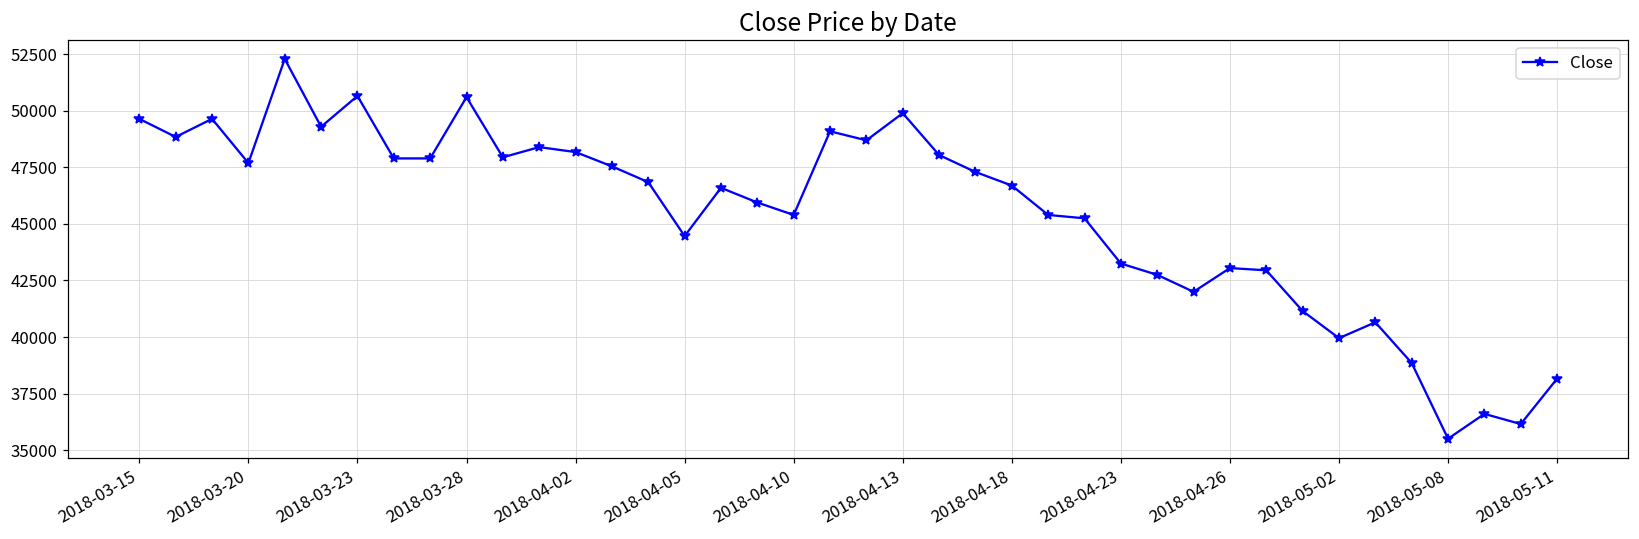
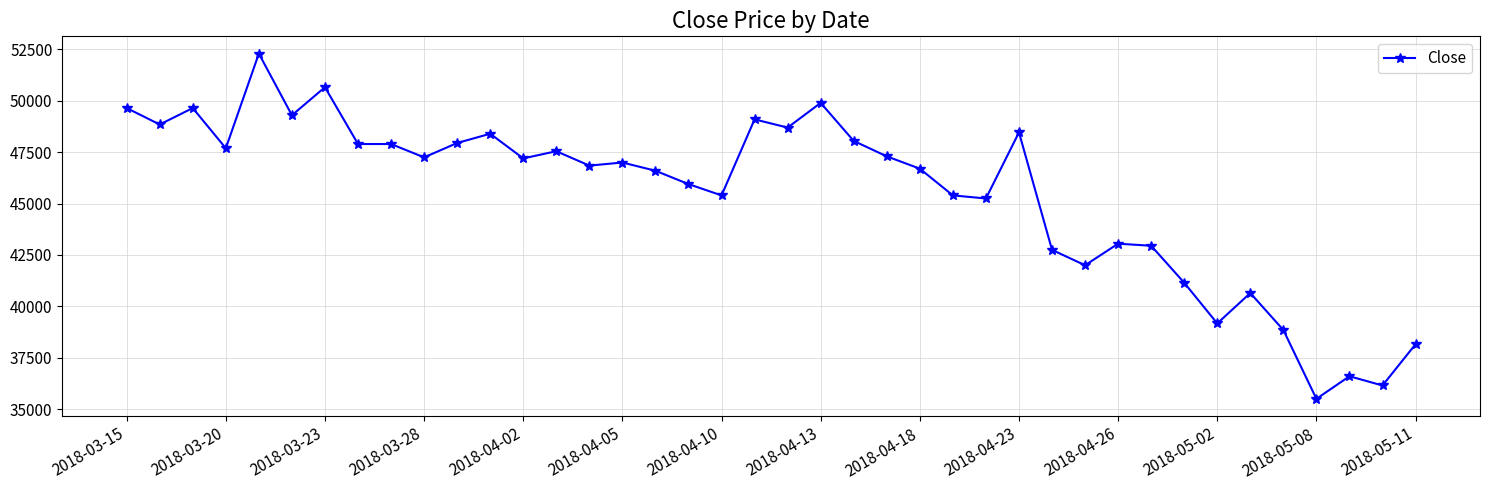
2018-03-28: 50600 -> 47300
2018-04-02: 48200 -> 47200
2018-04-05: 44500 -> 47000
2018-04-23: 43300 -> 48500
2018-05-02: 40000 -> 39200
